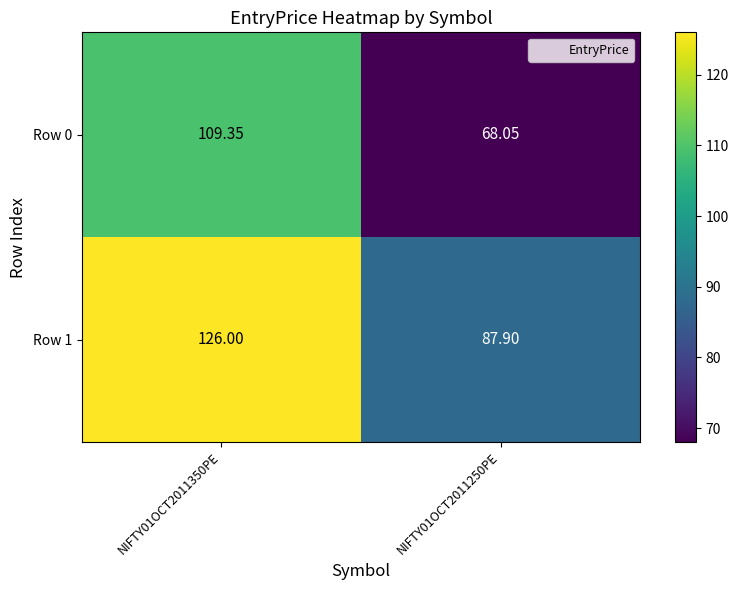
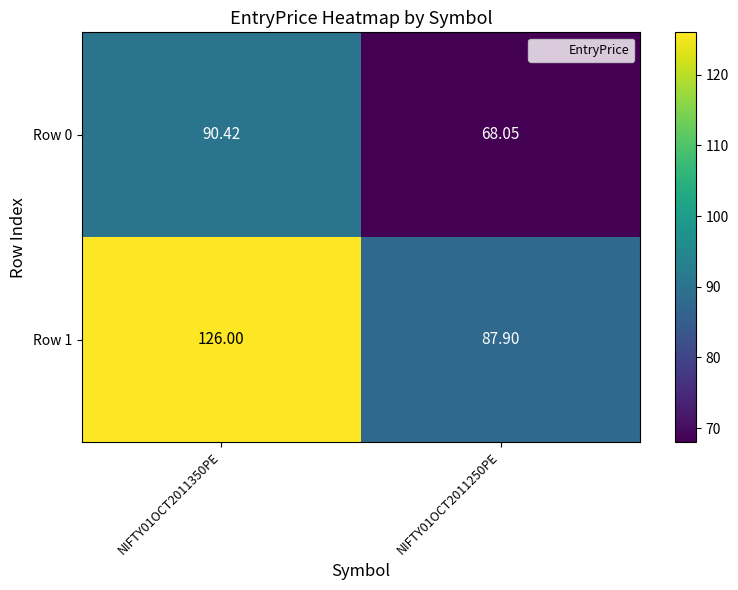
Row 0, NIFTY01OCT2011350PE: 109.35 -> 90.42
